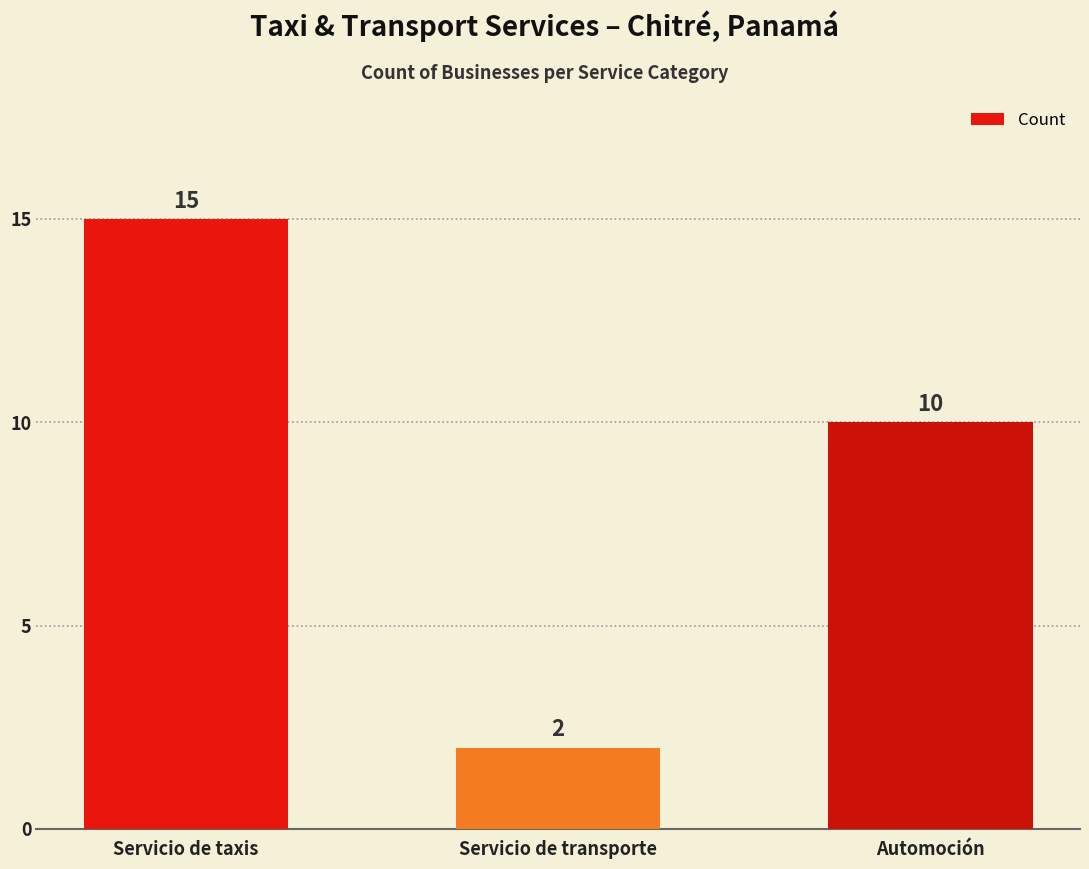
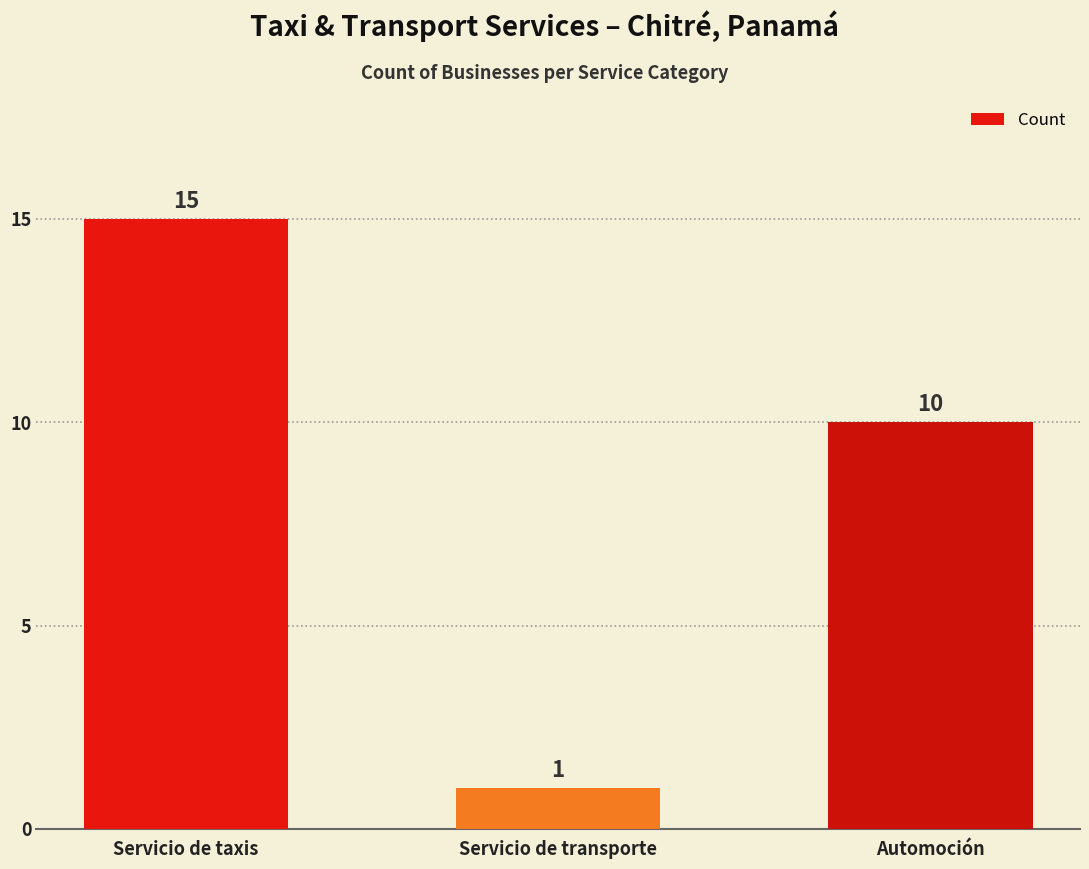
Servicio de transporte: 2 -> 1
